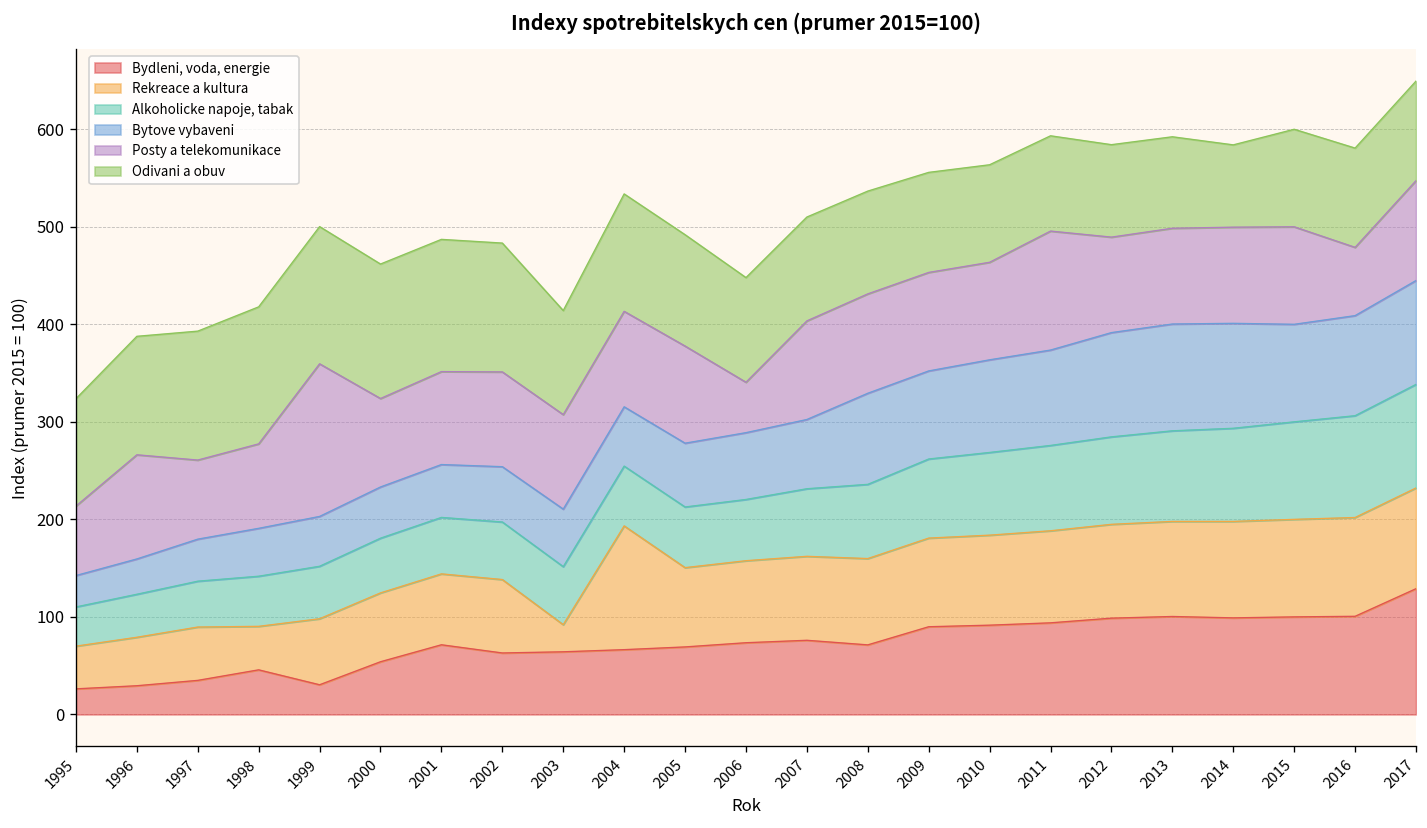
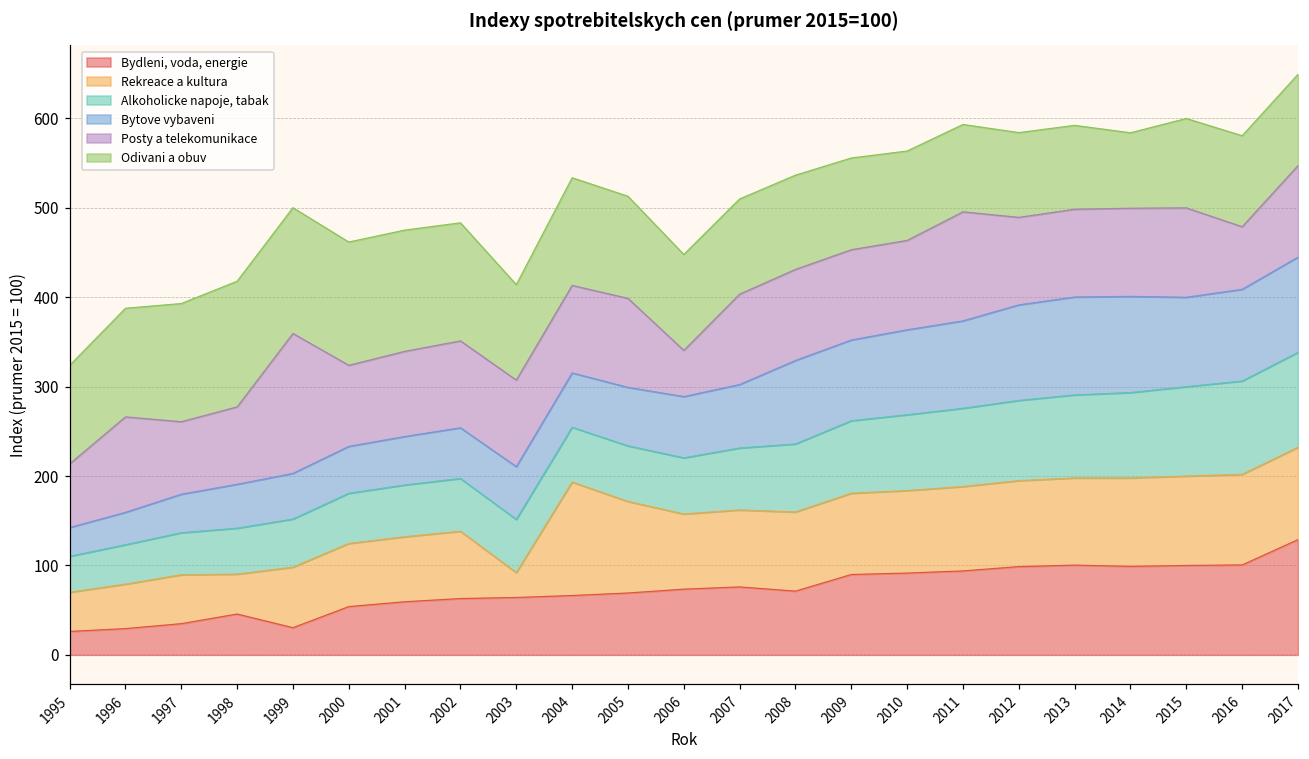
Bydleni, voda, energie, 2001: 70 -> 60
Rekreace a kultura, 2005: 80 -> 100
